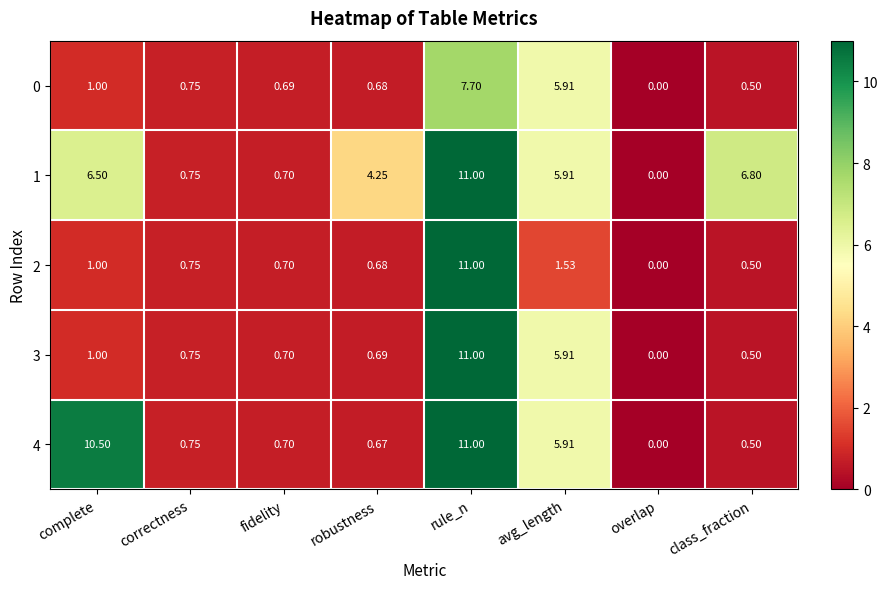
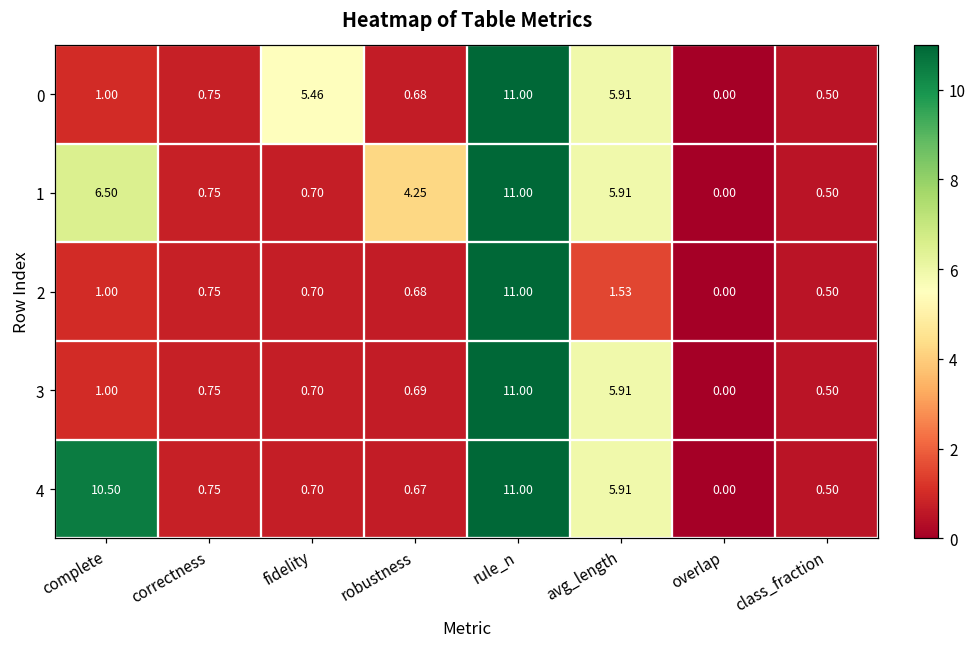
0, fidelity: 0.69 -> 5.46
0, rule_n: 7.70 -> 11.00
1, class_fraction: 6.80 -> 0.50
